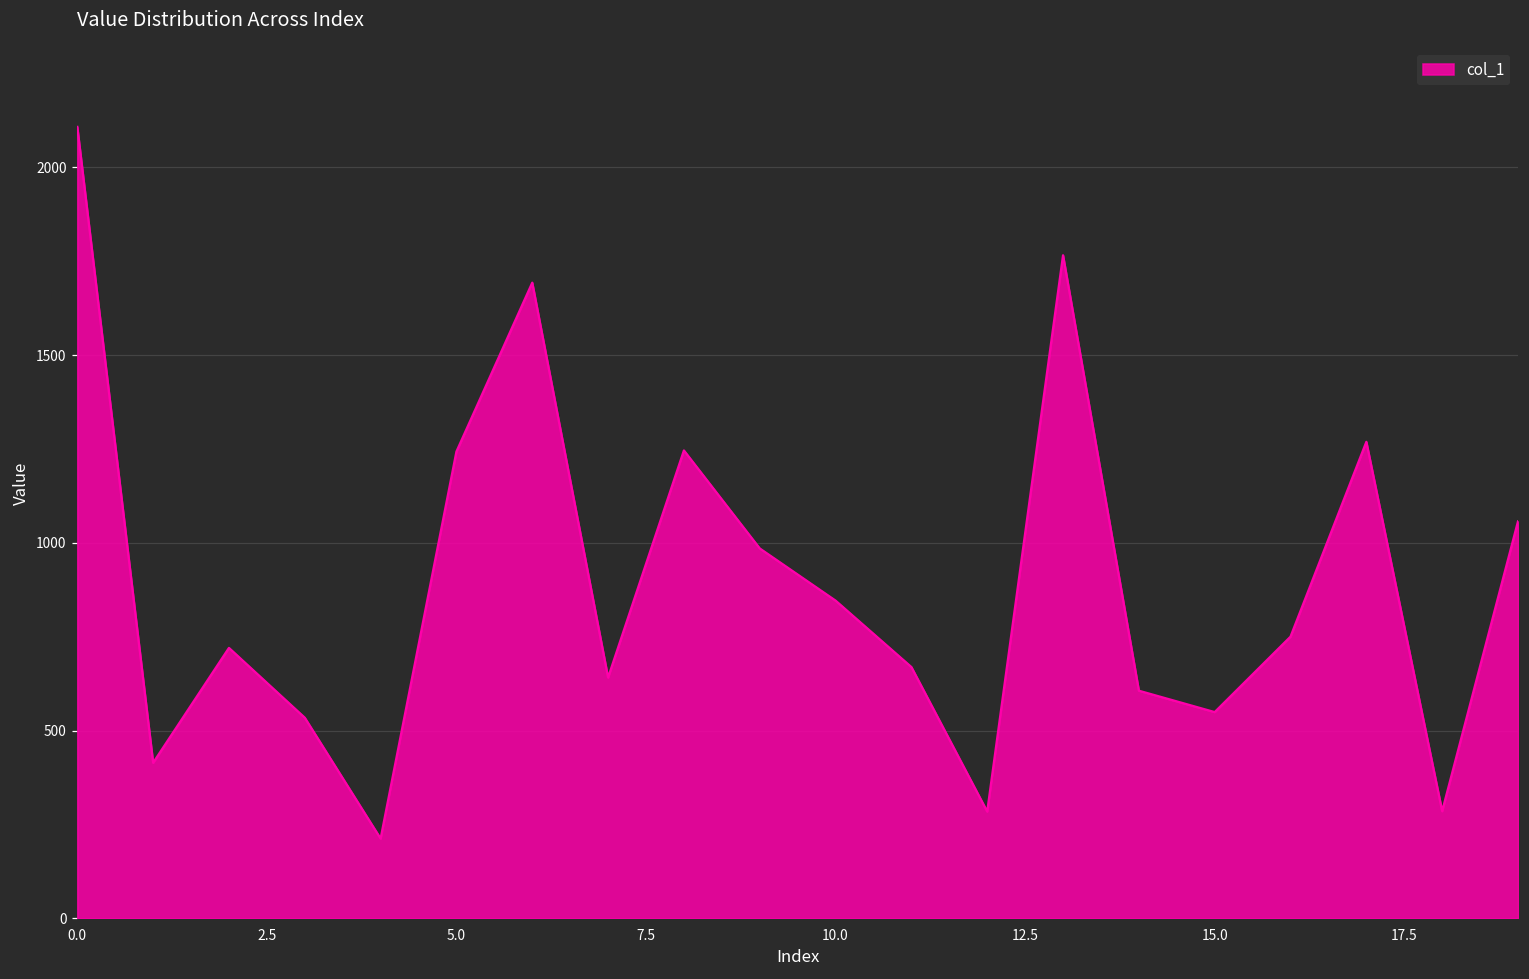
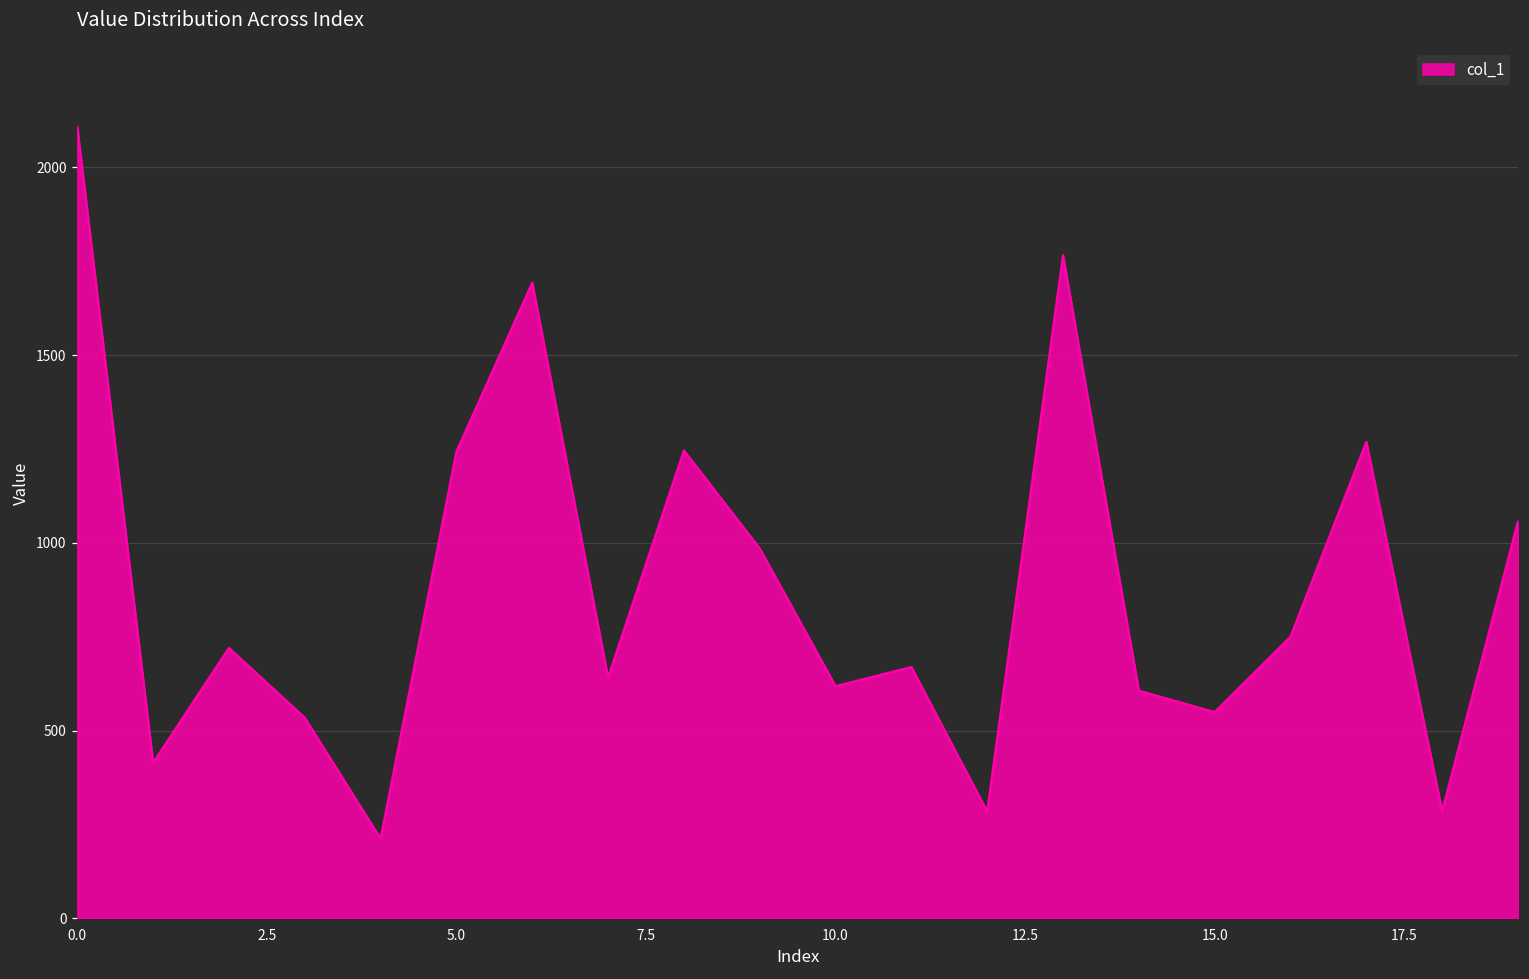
10.0: 850 -> 620
